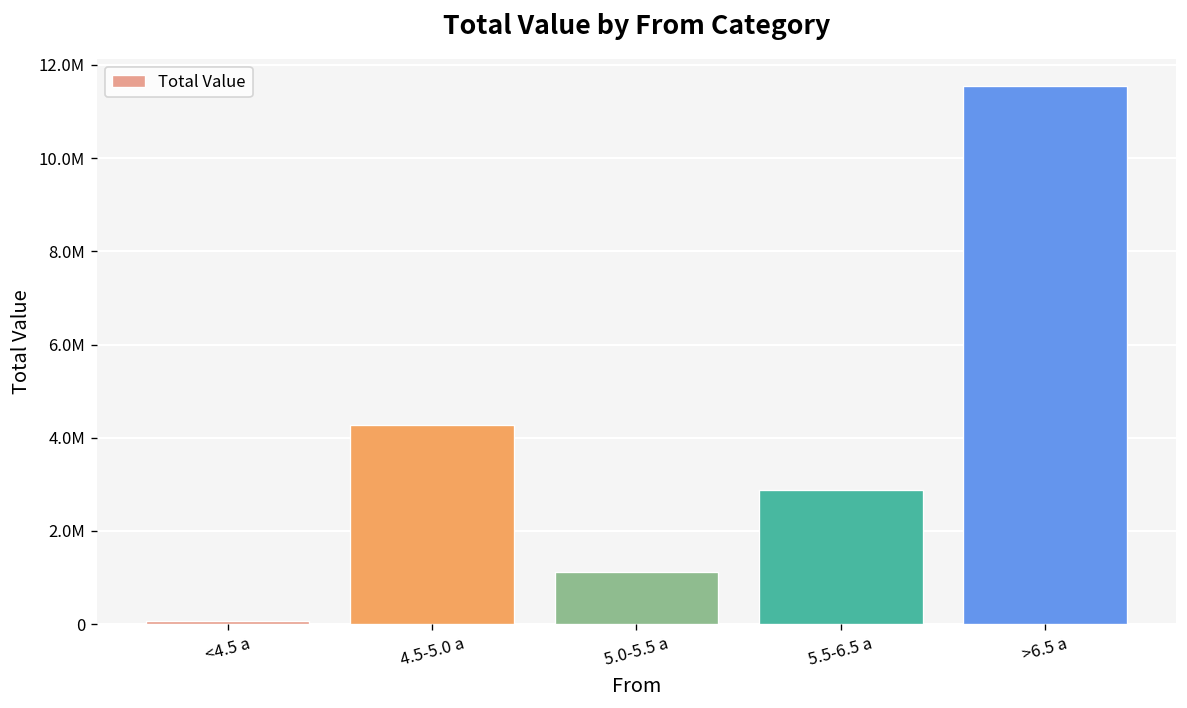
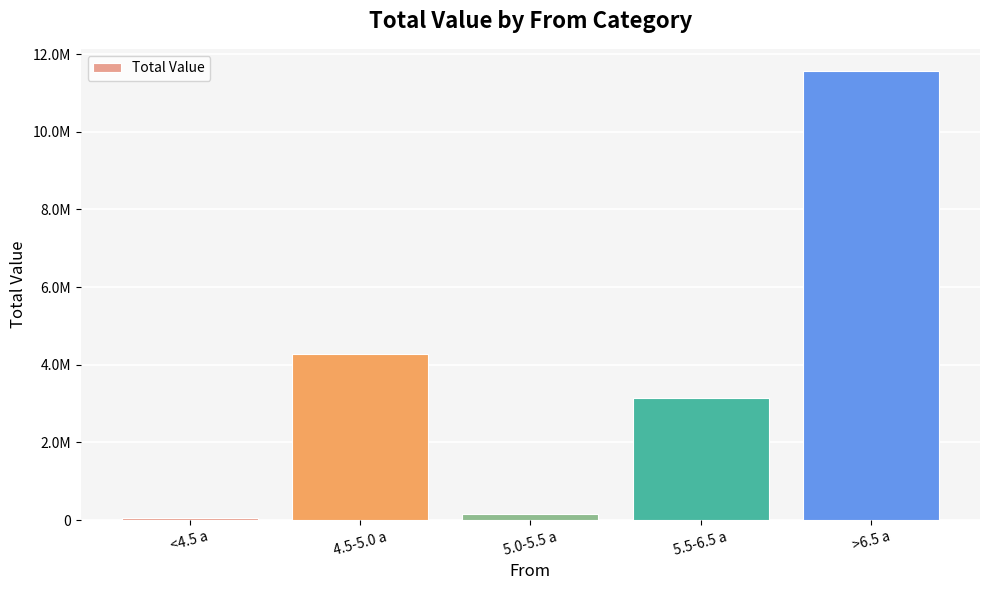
5.0-5.5 a: 1100000 -> 100000
5.5-6.5 a: 2900000 -> 3100000
